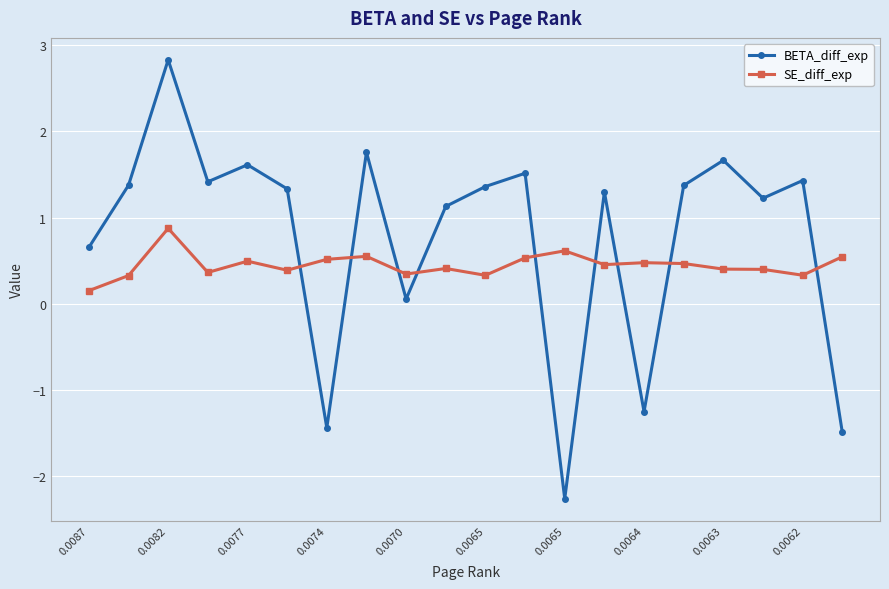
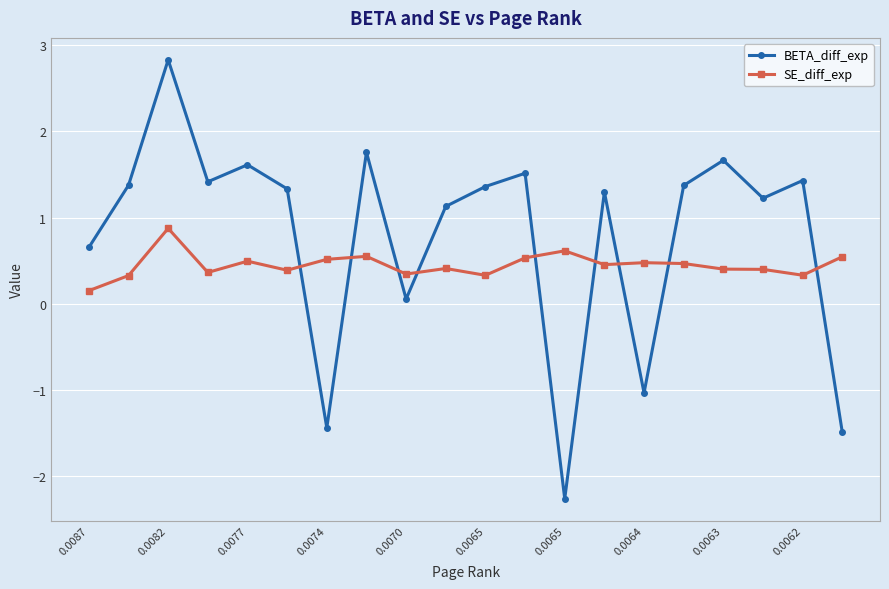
BETA_diff_exp, 0.0064: -1.3 -> -1.0
